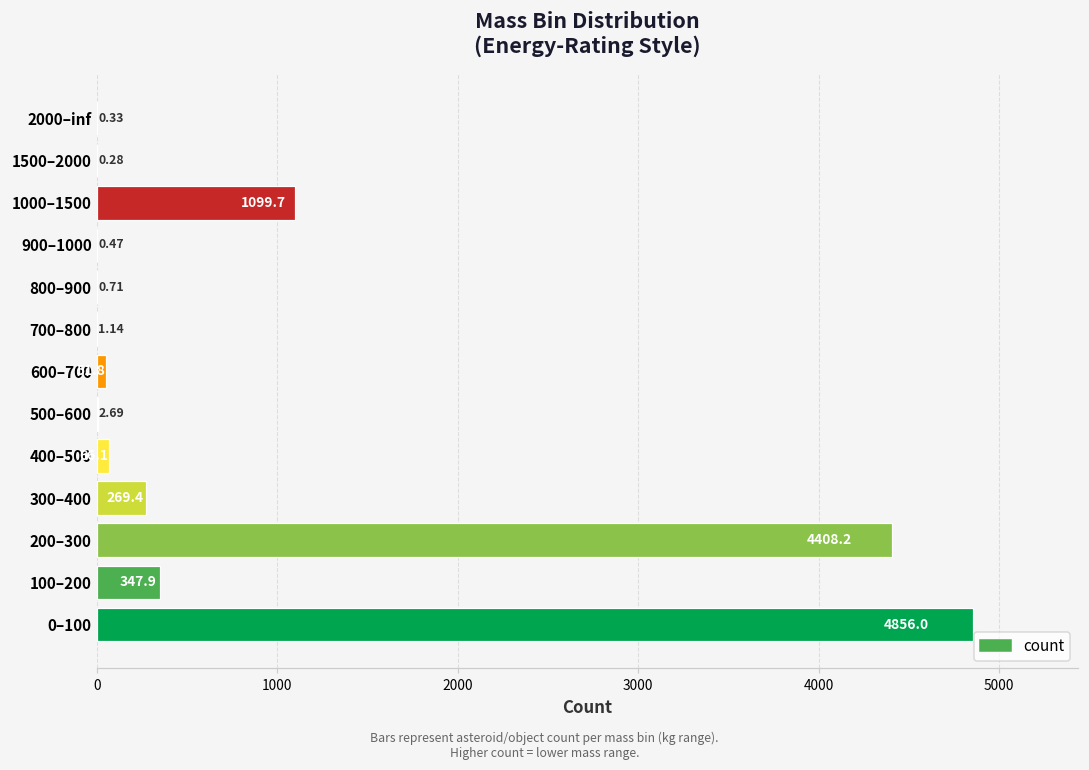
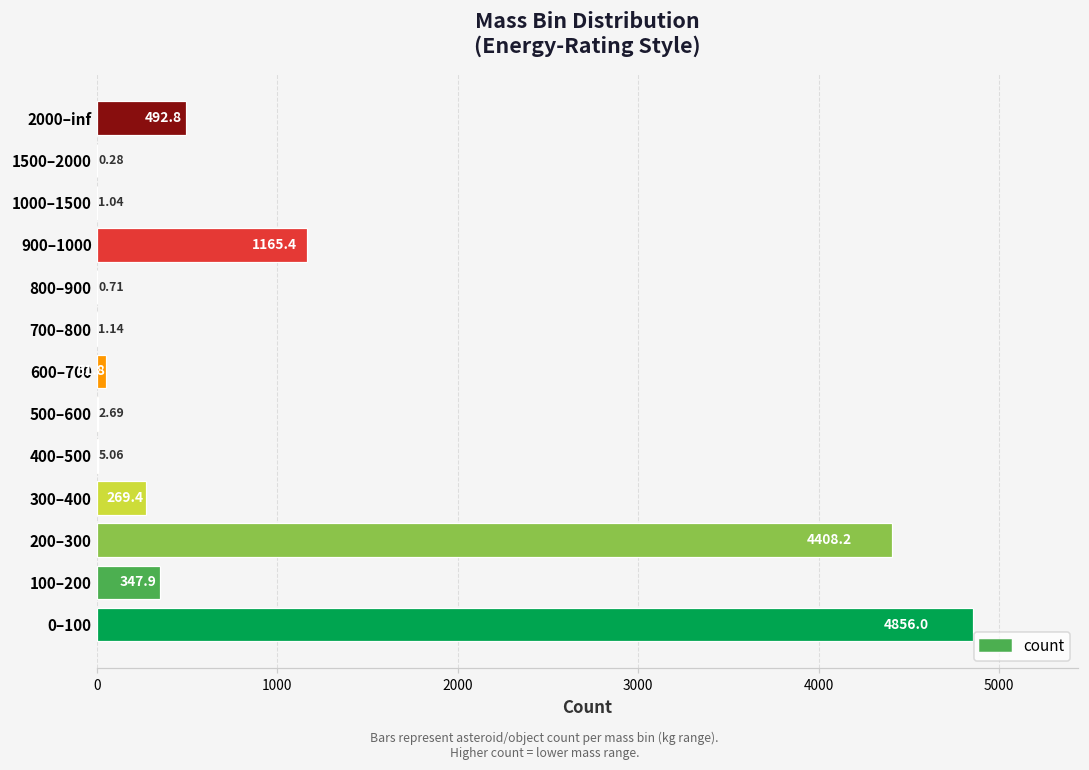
2000–inf: 0.33 -> 492.8
1000–1500: 1099.7 -> 1.04
900–1000: 0.47 -> 1165.4
400–500: 66.1 -> 5.06
